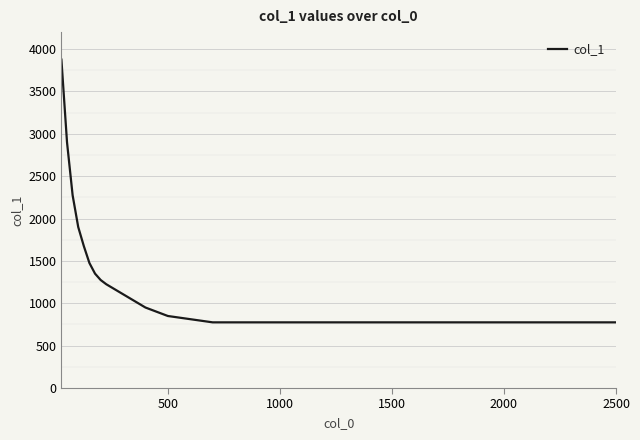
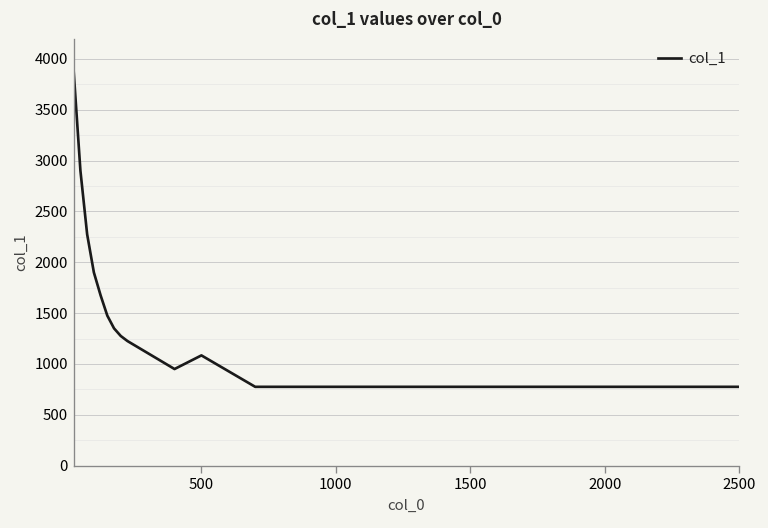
500: 900 -> 1100
